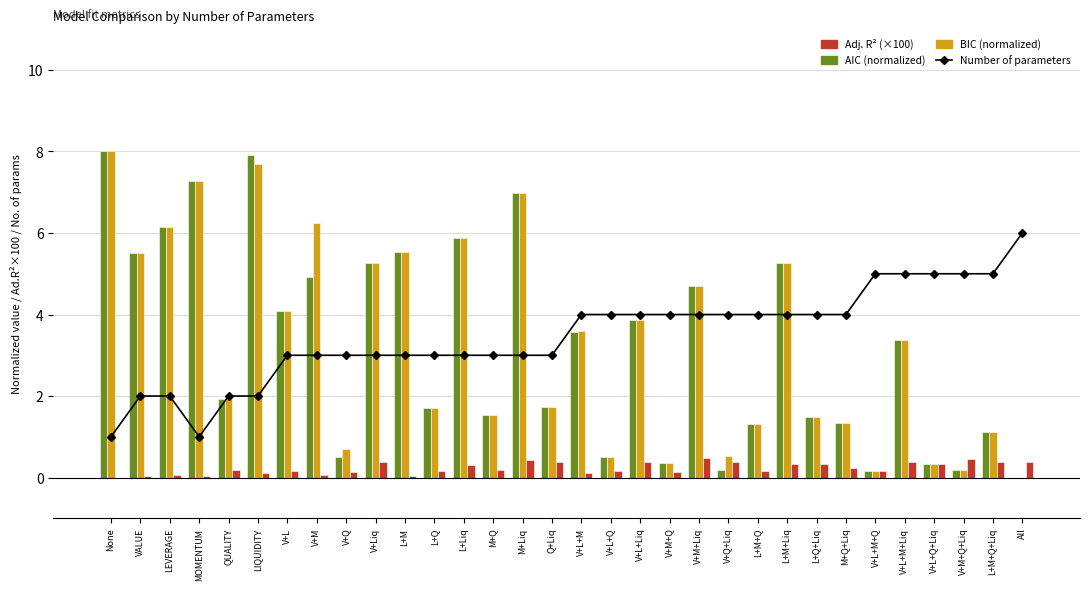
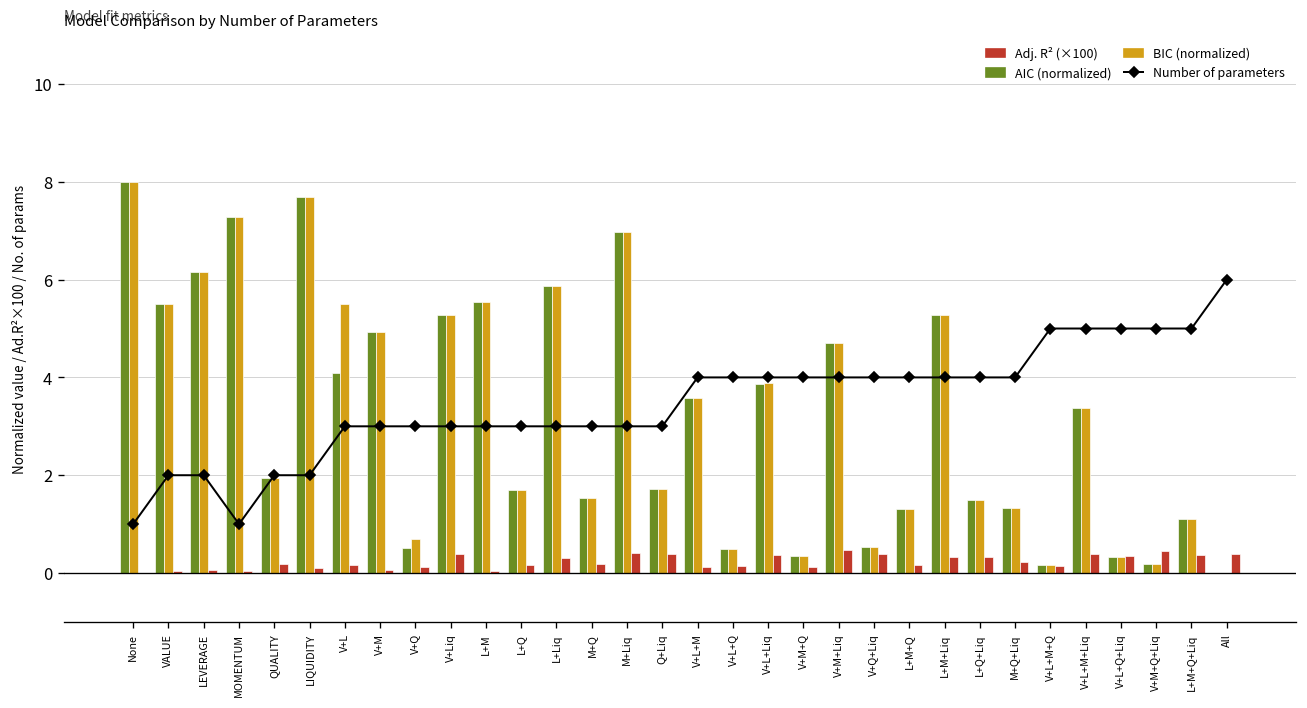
AIC (normalized), LIQUIDITY: 7.9 -> 7.7
BIC (normalized), V+L: 4.1 -> 5.5
BIC (normalized), V+M: 6.2 -> 4.9
AIC (normalized), V+Q+Liq: 0.2 -> 0.5
